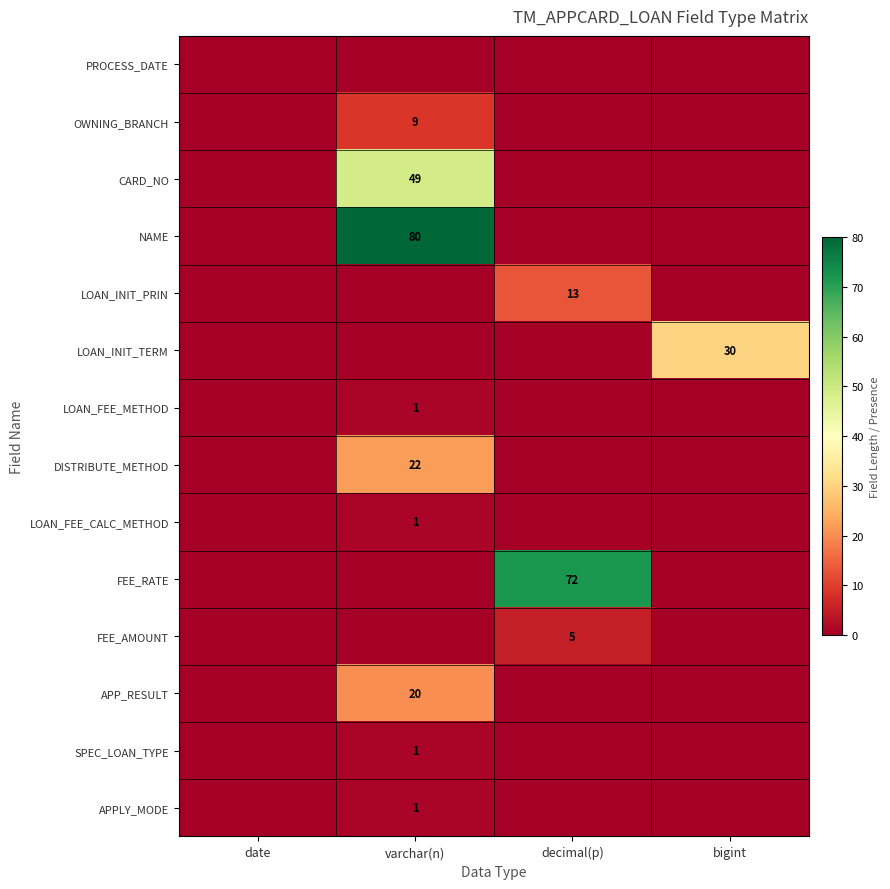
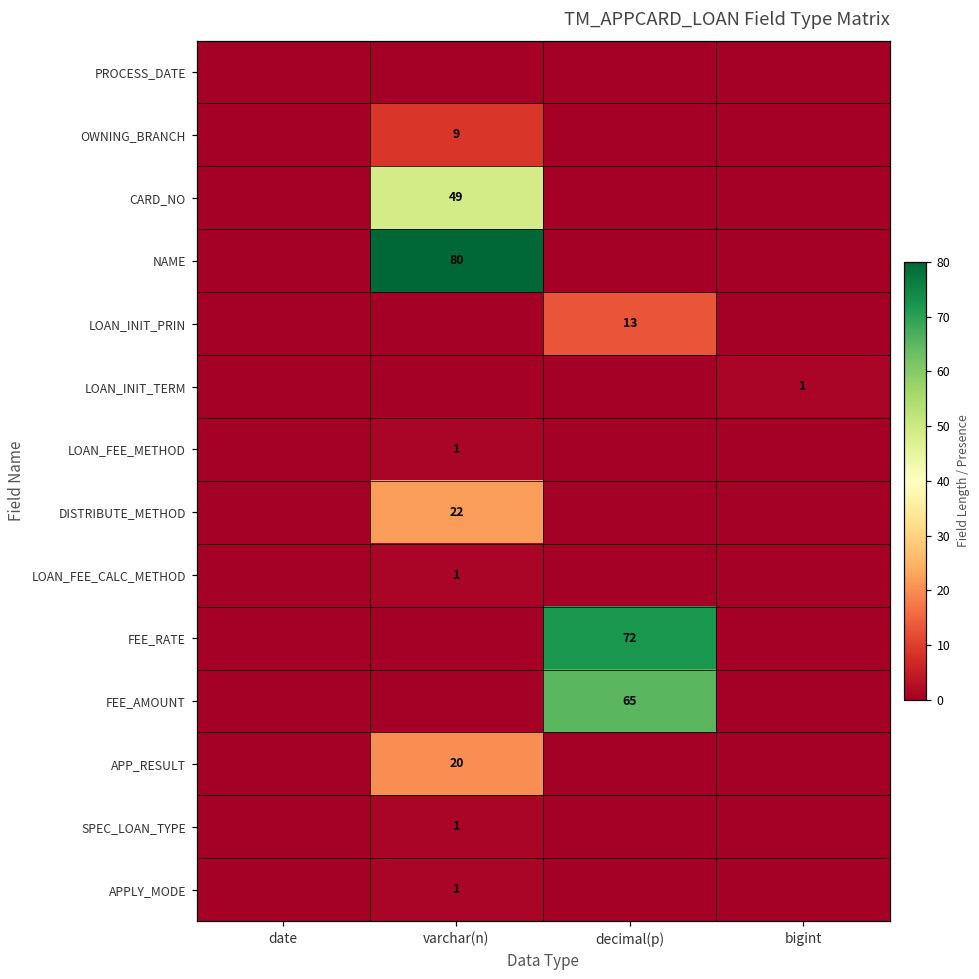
LOAN_INIT_TERM, bigint: 30 -> 1
FEE_AMOUNT, decimal(p): 5 -> 65
